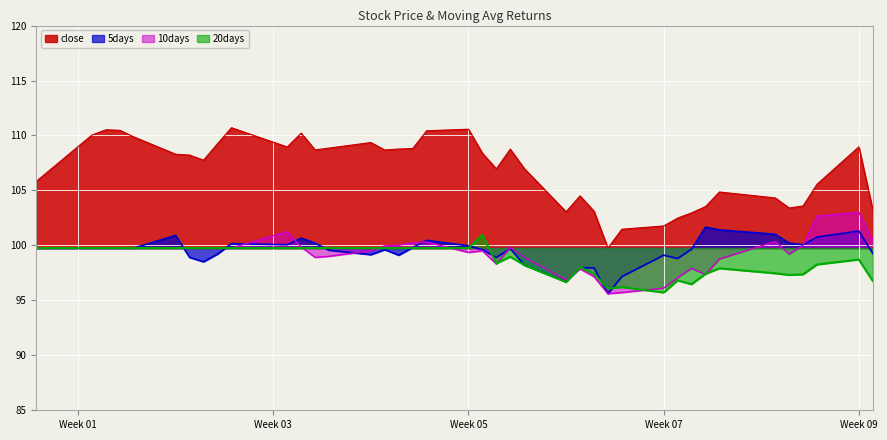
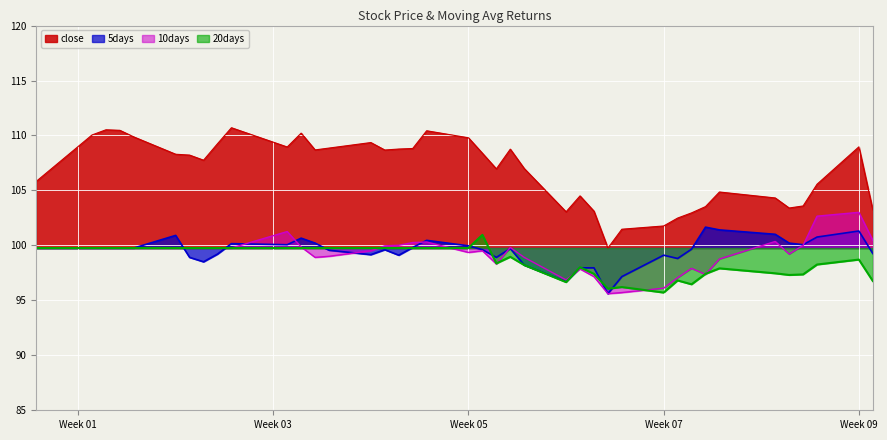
close, Week 05: 110.6 -> 109.8
